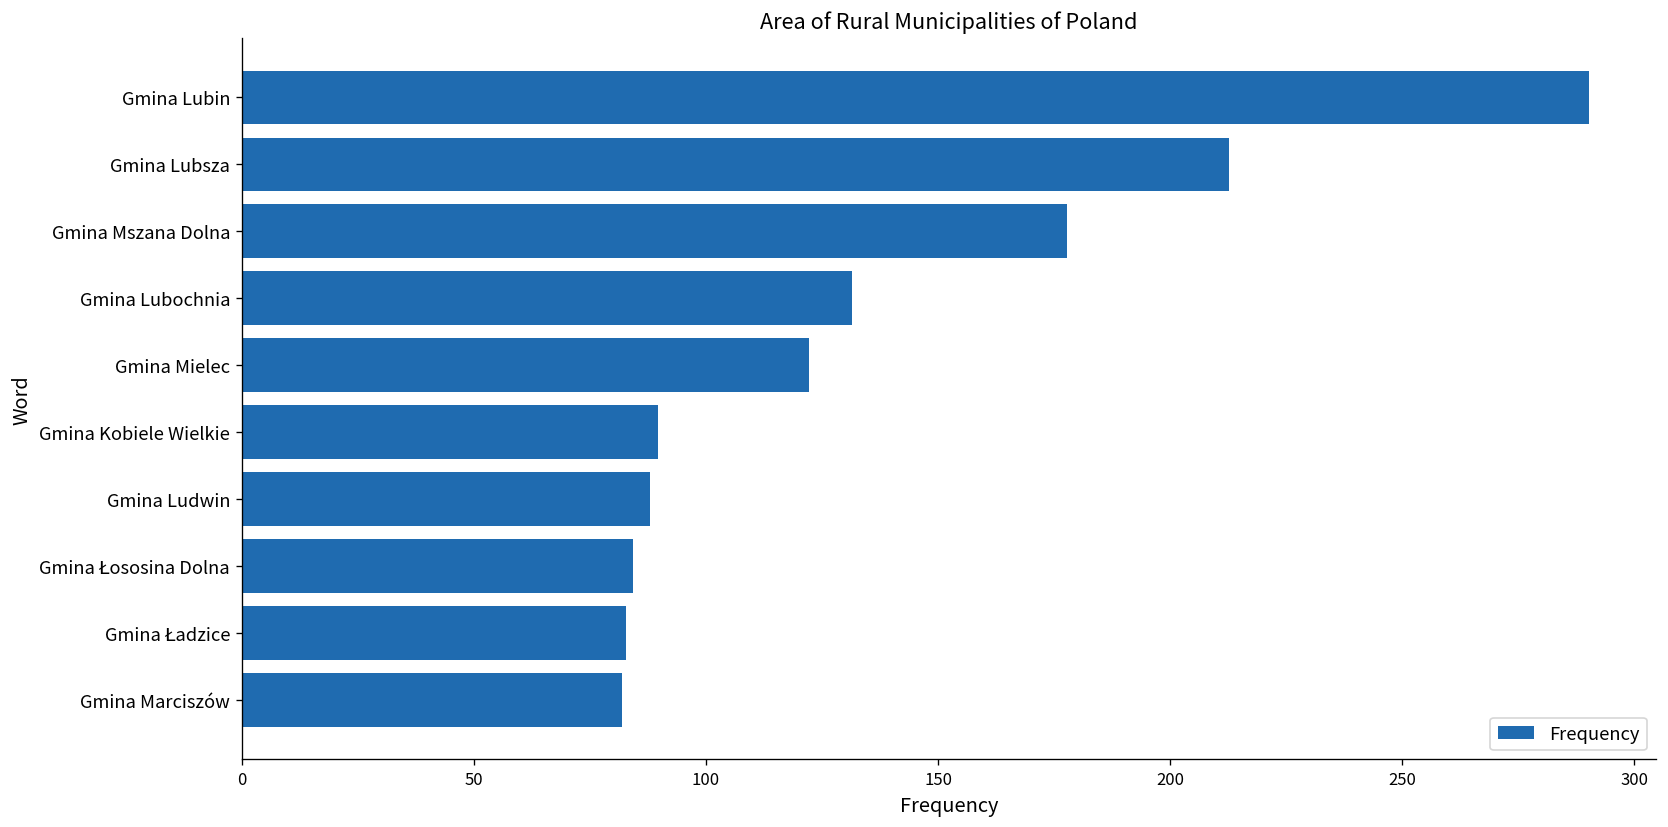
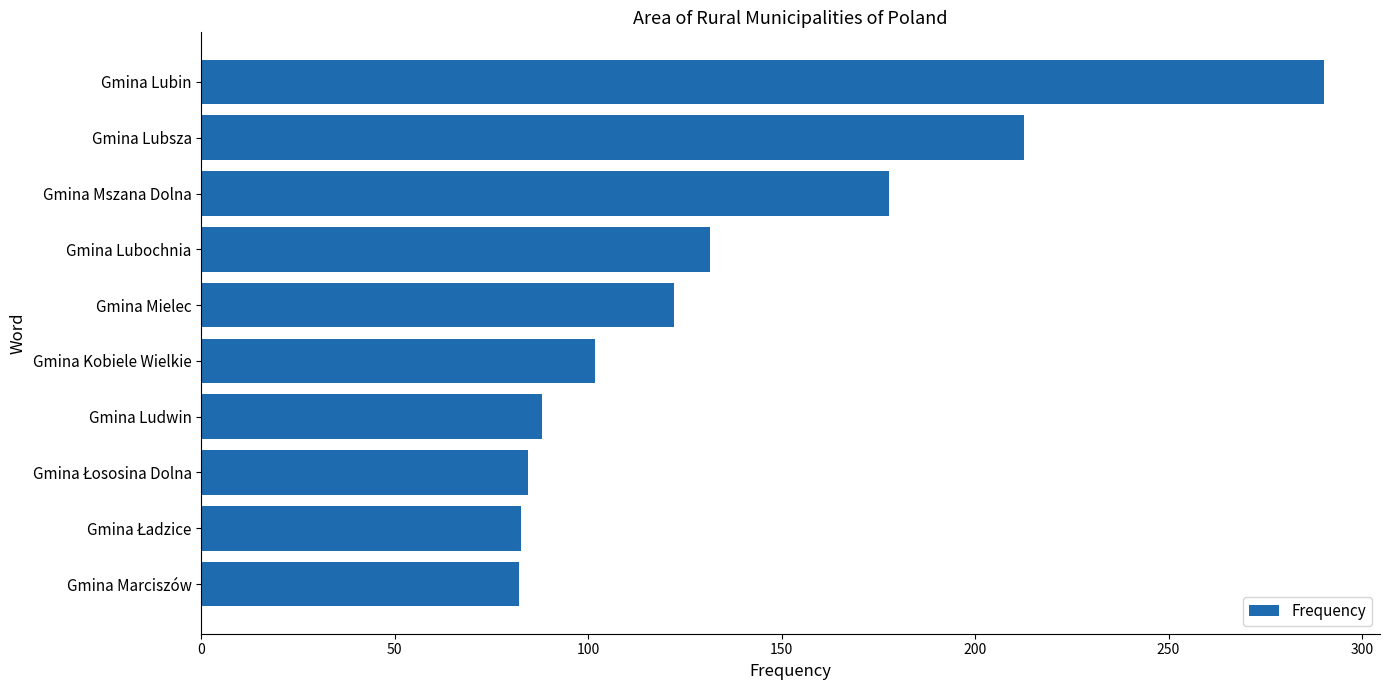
Gmina Kobiele Wielkie: 90 -> 102
